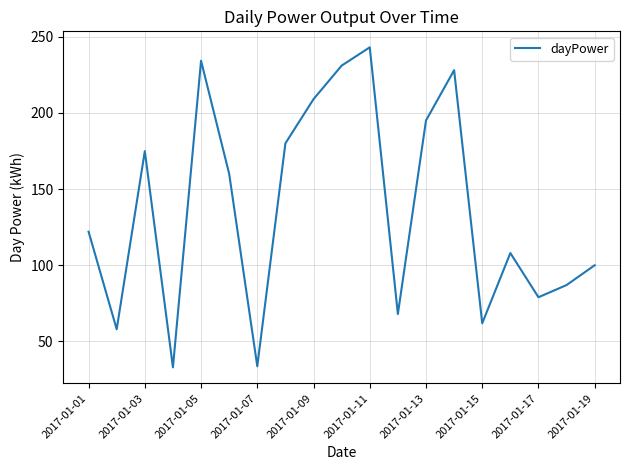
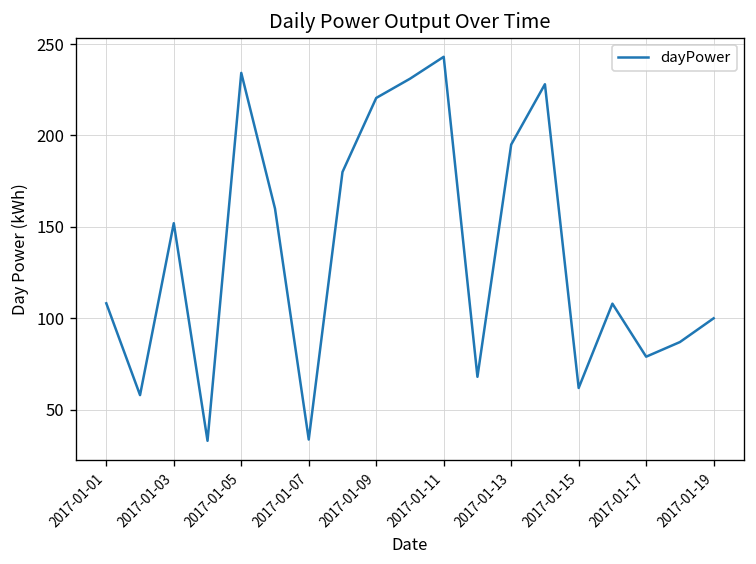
2017-01-01: 122 -> 108
2017-01-03: 175 -> 152
2017-01-09: 209 -> 221
